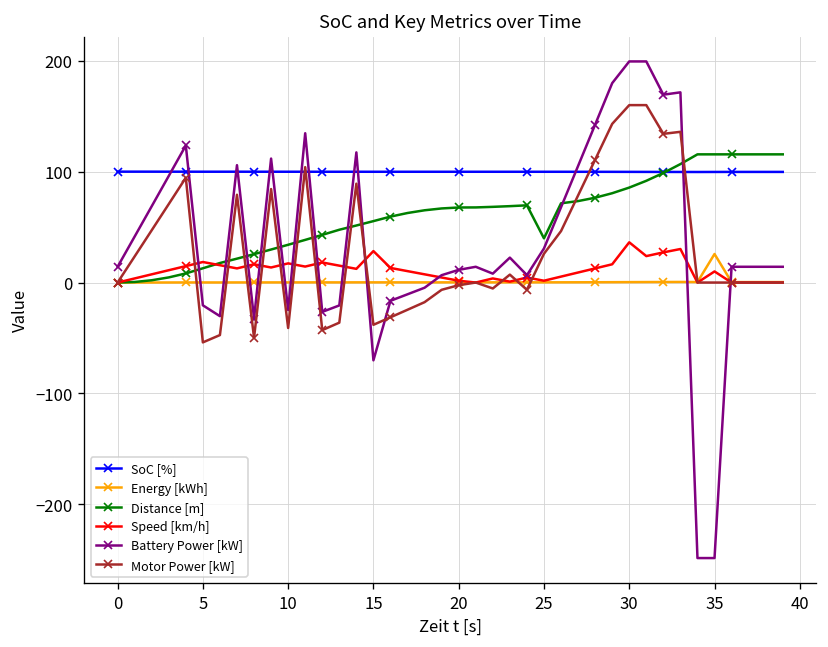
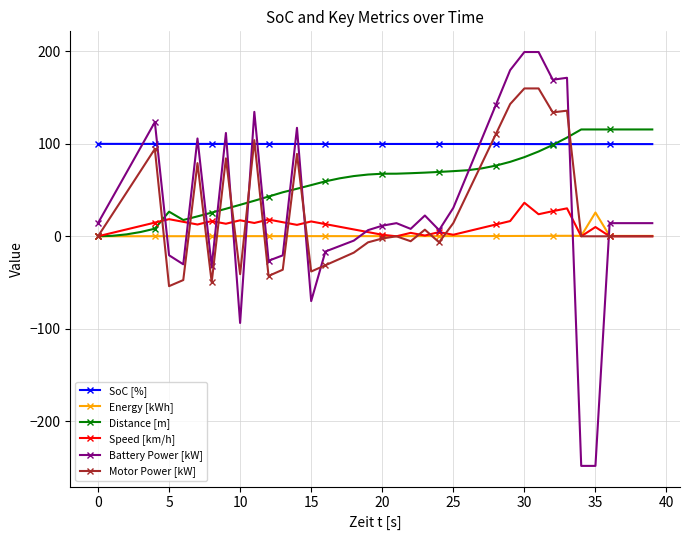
Distance [m], 5: 10 -> 30
Battery Power [kW], 10: -20 -> -90
Speed [km/h], 15: 30 -> 20
Distance [m], 25: 40 -> 70
Motor Power [kW], 25: 30 -> 10
